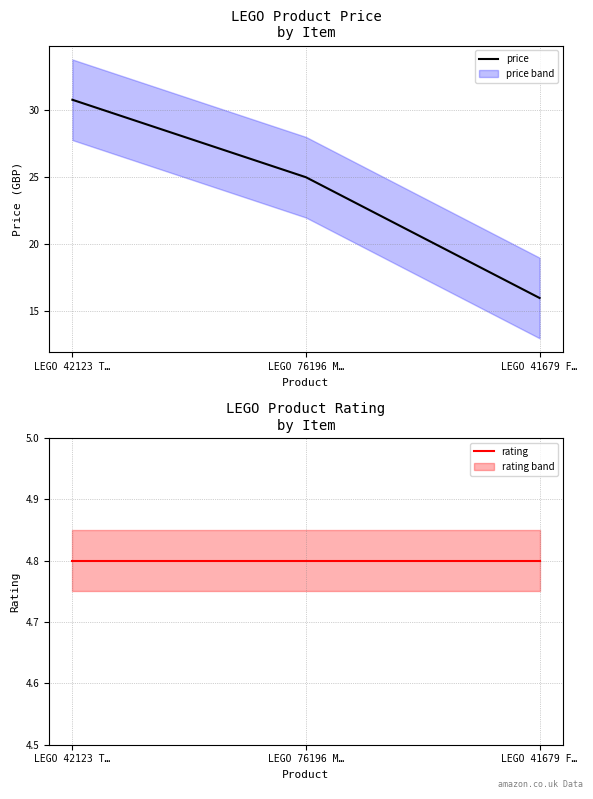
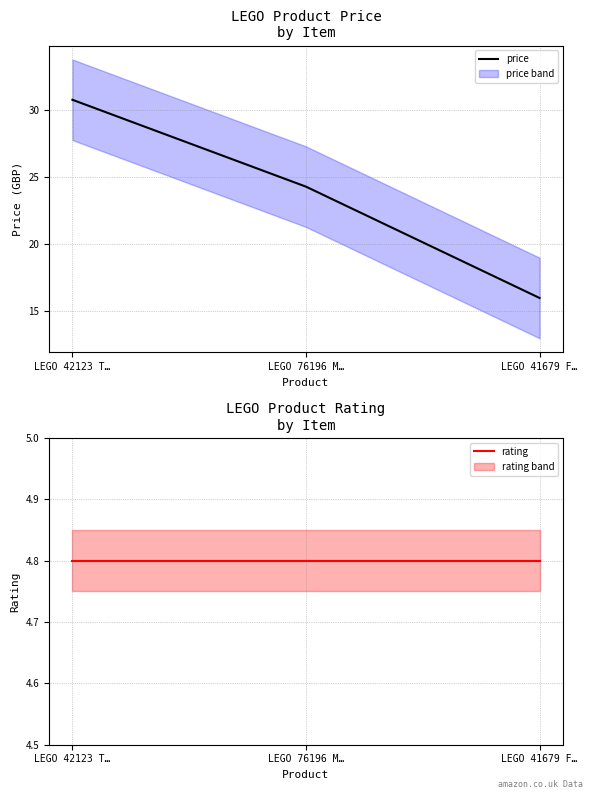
LEGO Product Price by Item, price, LEGO 76196 M…: 25.0 -> 24.3
